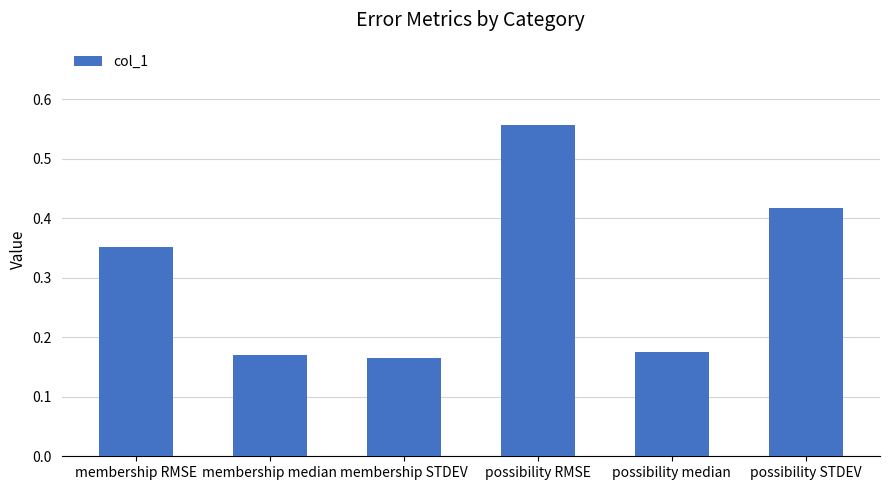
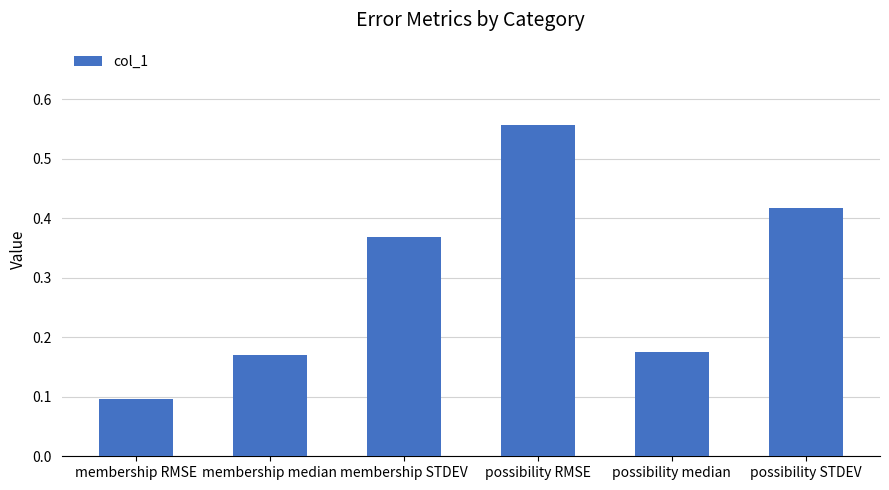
membership RMSE: 0.35 -> 0.10
membership STDEV: 0.17 -> 0.37
